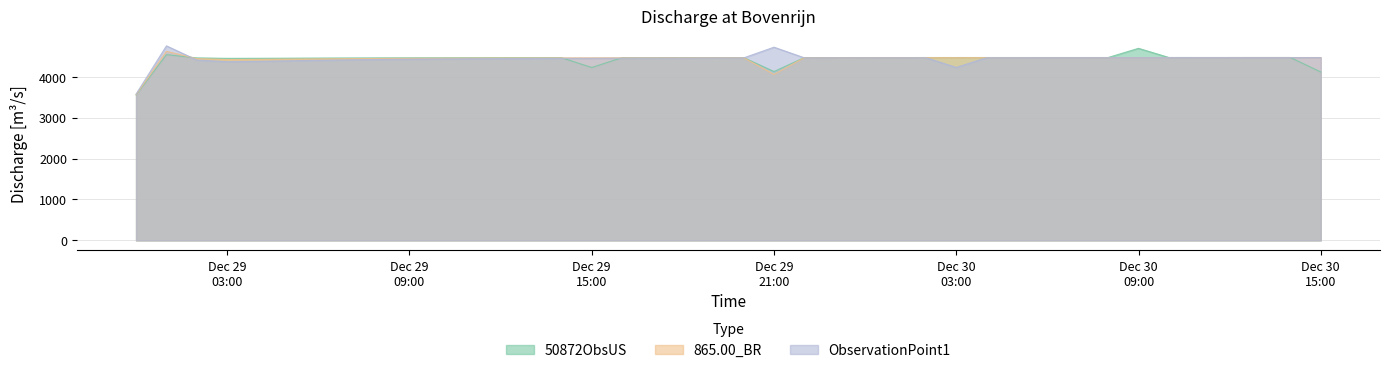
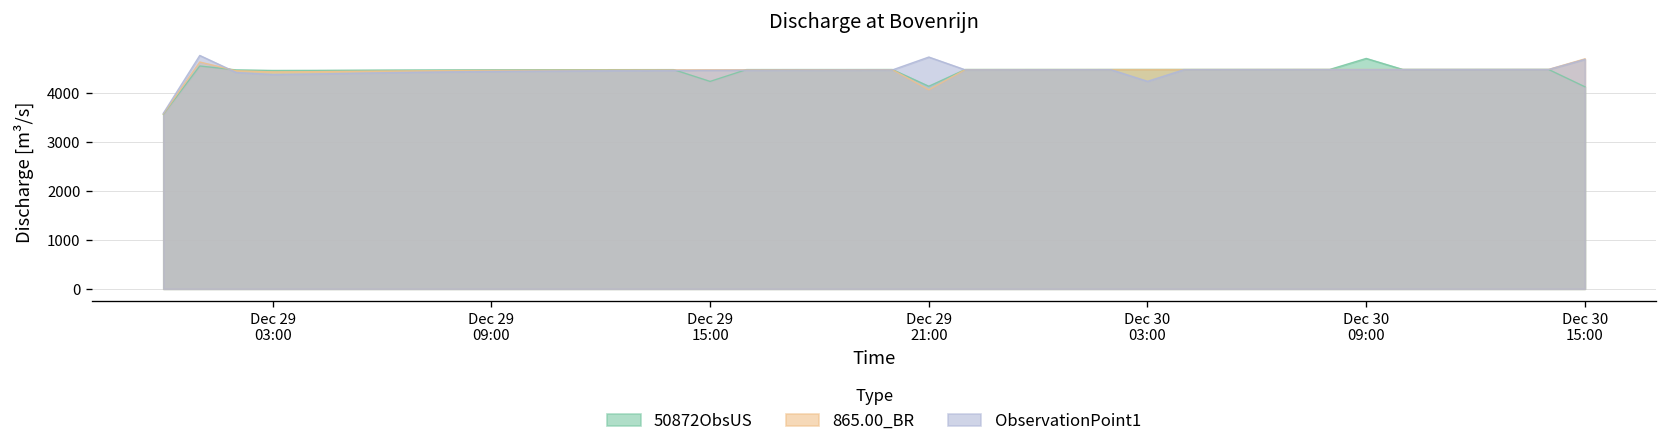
865.00_BR, Dec 30 15:00: 4500 -> 4700
ObservationPoint1, Dec 30 15:00: 4500 -> 4700
